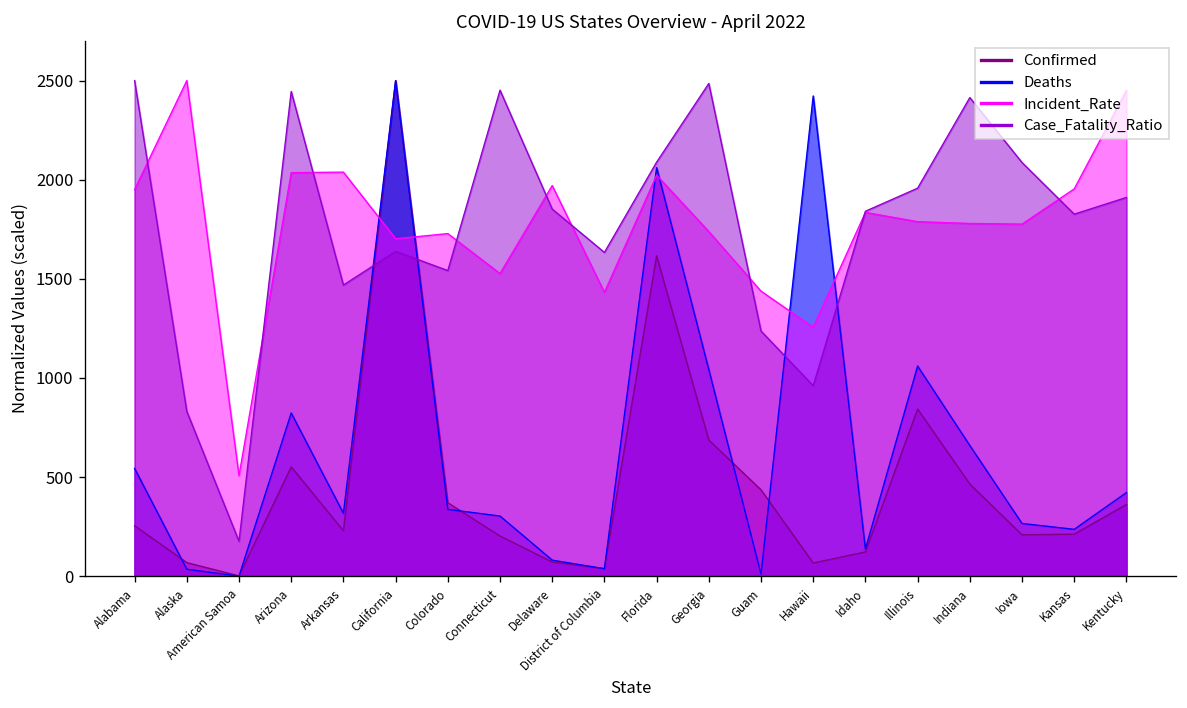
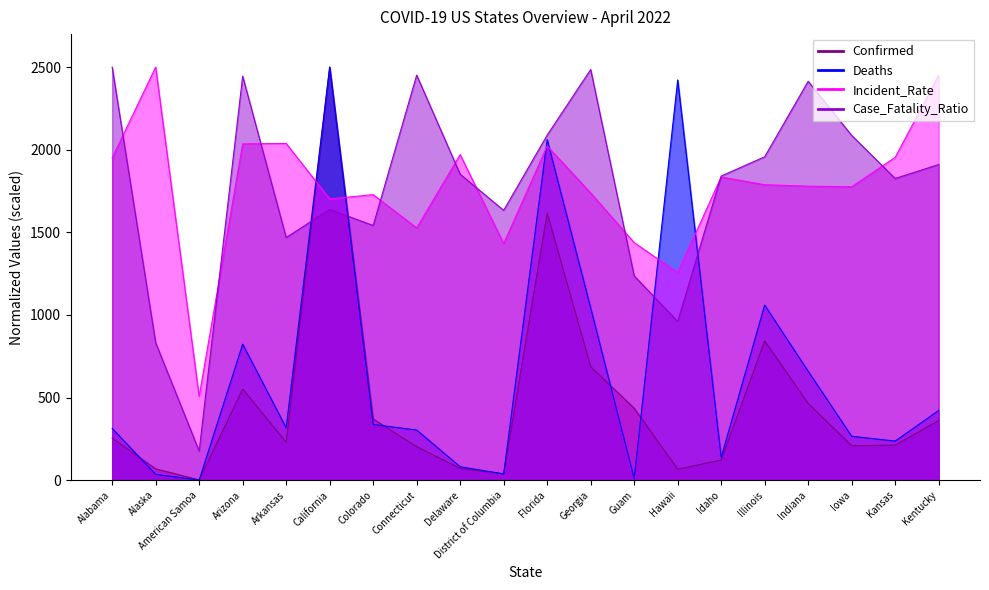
Deaths, Alabama: 540 -> 310
